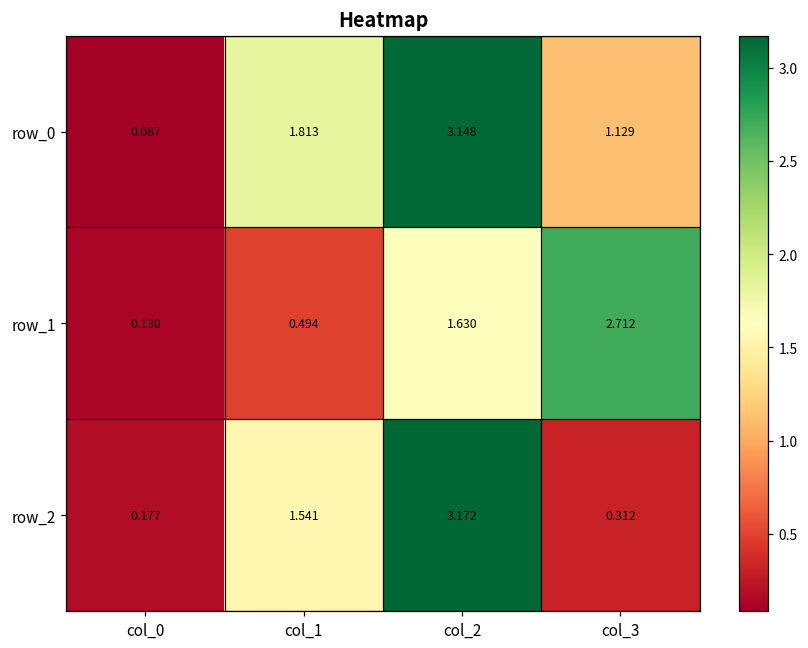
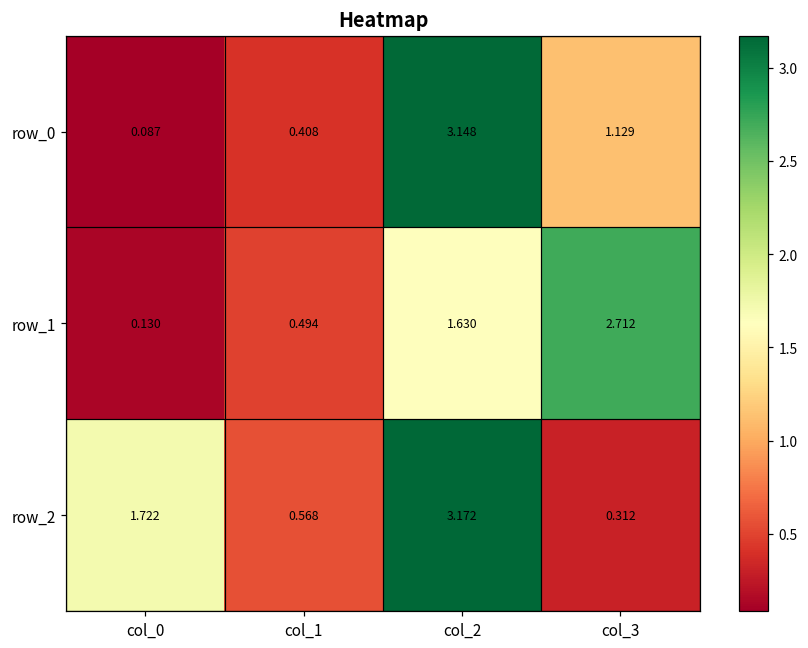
row_0, col_1: 1.813 -> 0.408
row_2, col_0: 0.177 -> 1.722
row_2, col_1: 1.541 -> 0.568
